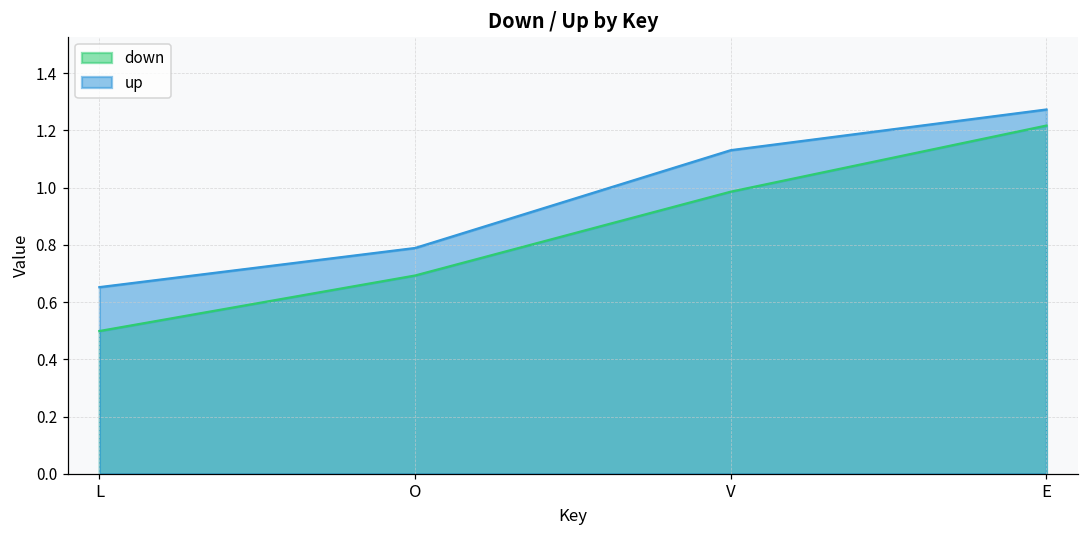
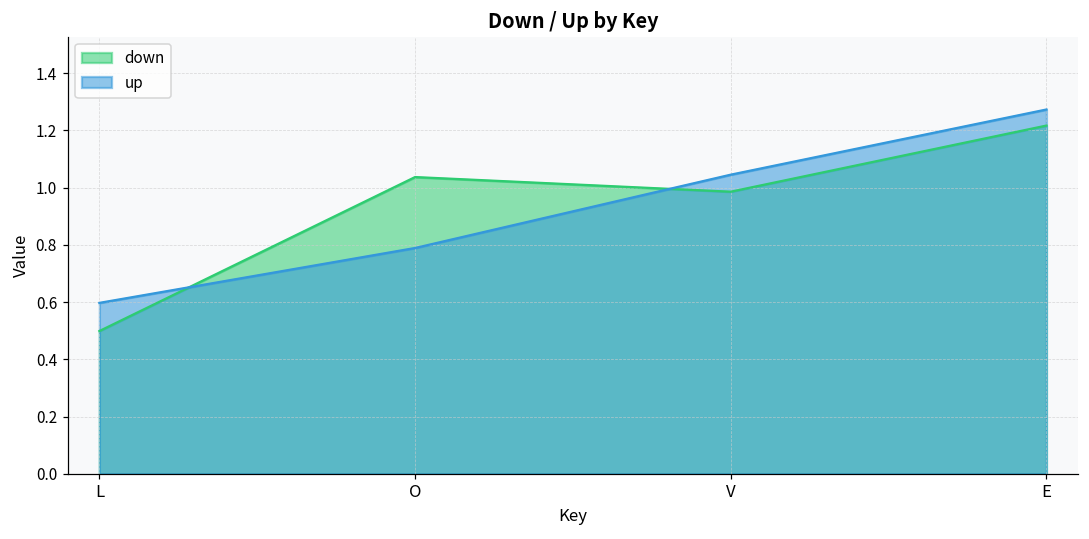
up, L: 0.65 -> 0.60
down, O: 0.69 -> 1.04
up, V: 1.13 -> 1.05
